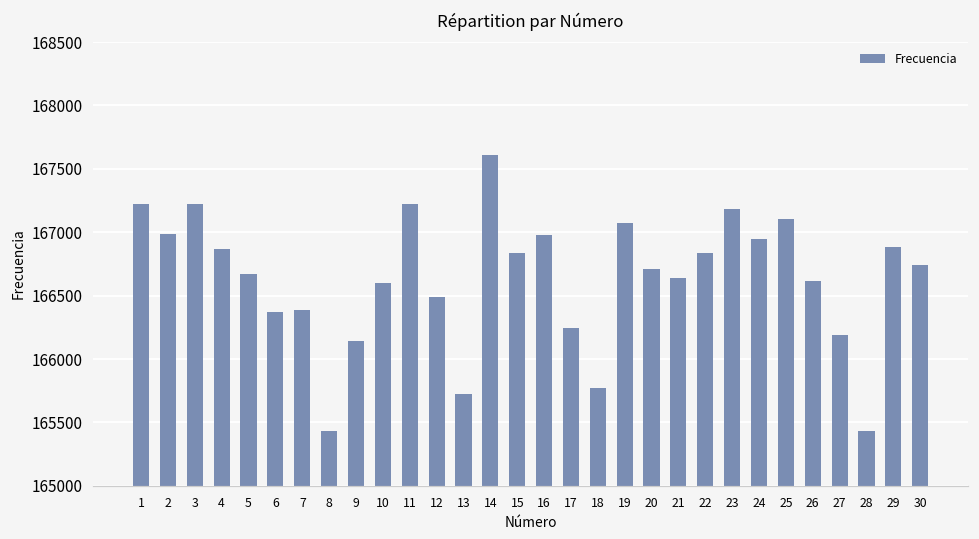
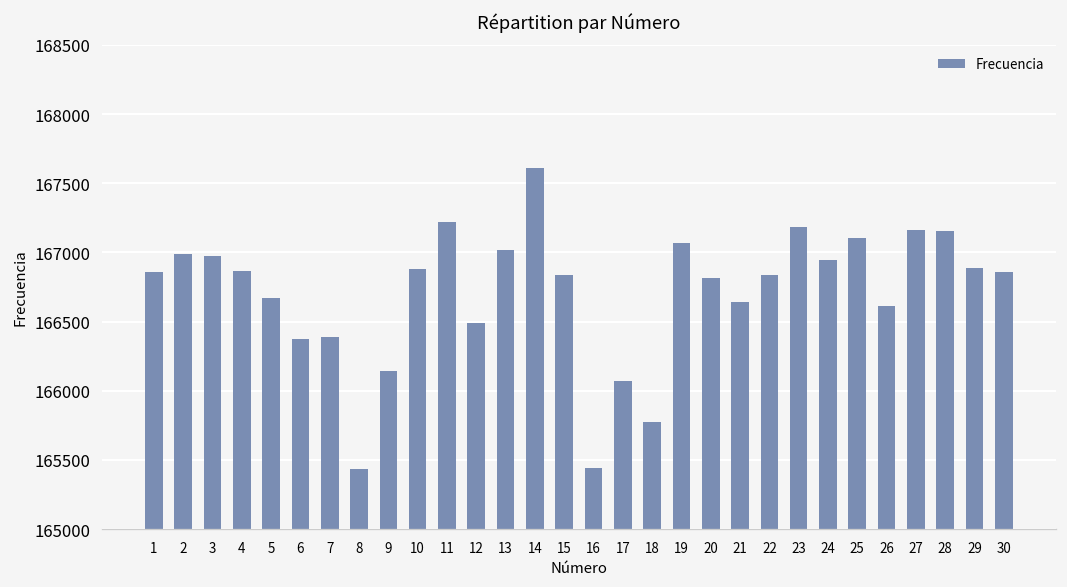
1: 167220 -> 166860
3: 167220 -> 166970
10: 166600 -> 166880
13: 165730 -> 167010
16: 166980 -> 165440
17: 166240 -> 166070
20: 166710 -> 166810
27: 166190 -> 167160
28: 165430 -> 167160
30: 166740 -> 166860
